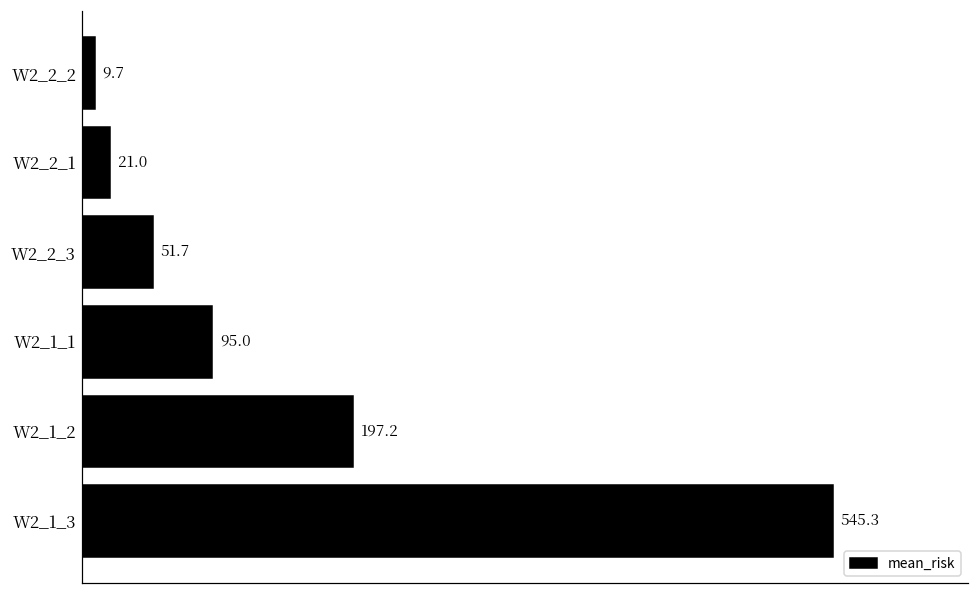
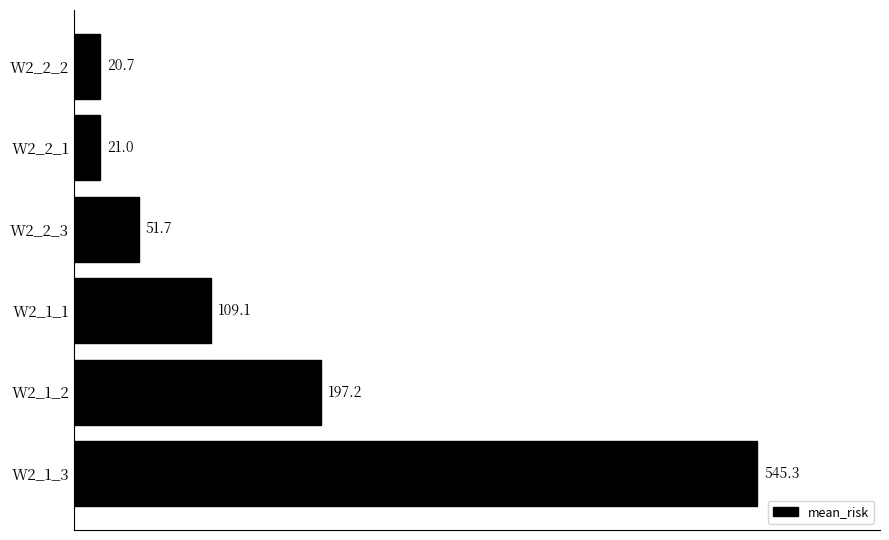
W2_2_2: 9.7 -> 20.7
W2_1_1: 95.0 -> 109.1
